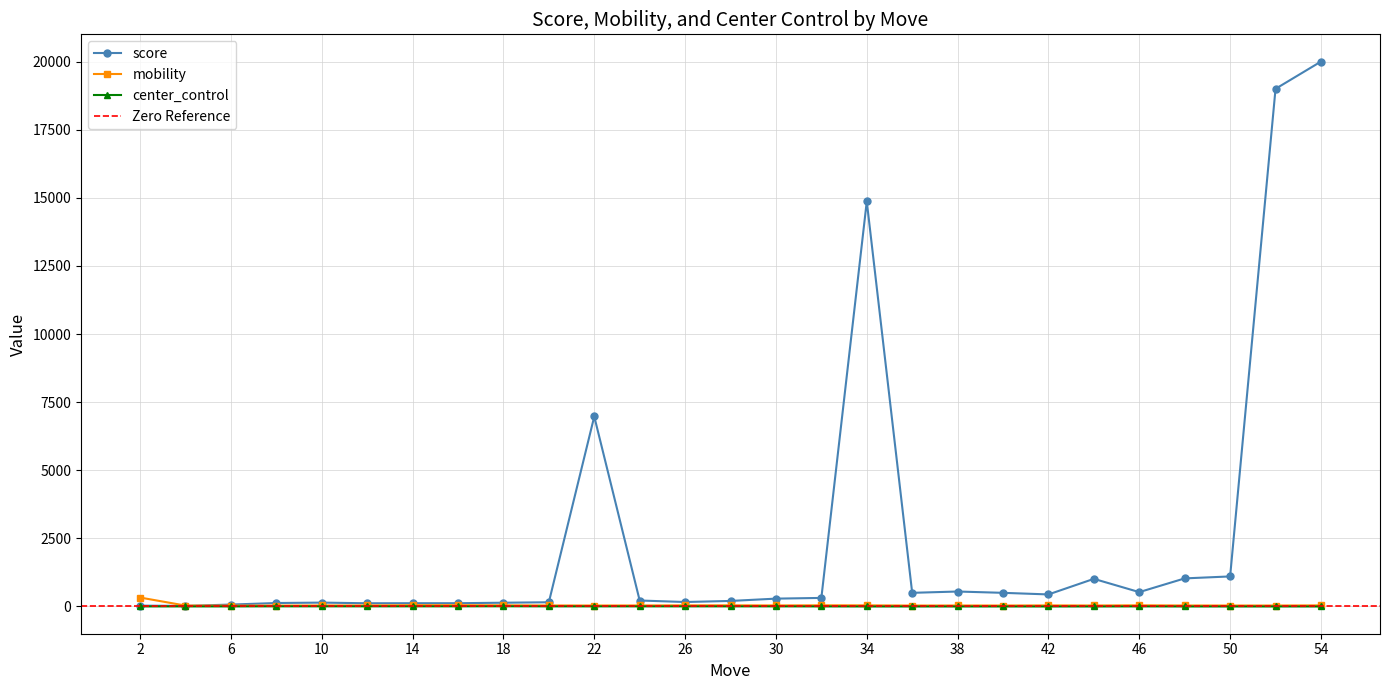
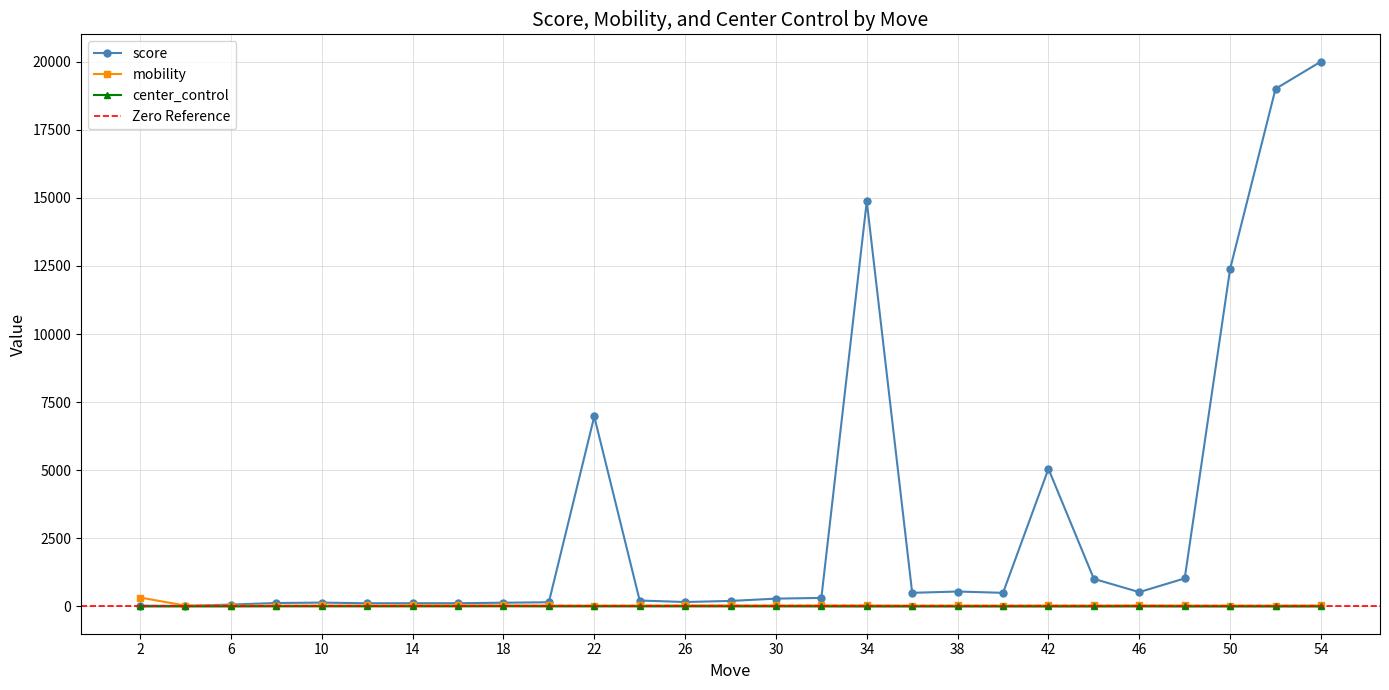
score, 42: 400 -> 5100
score, 50: 1100 -> 12400
